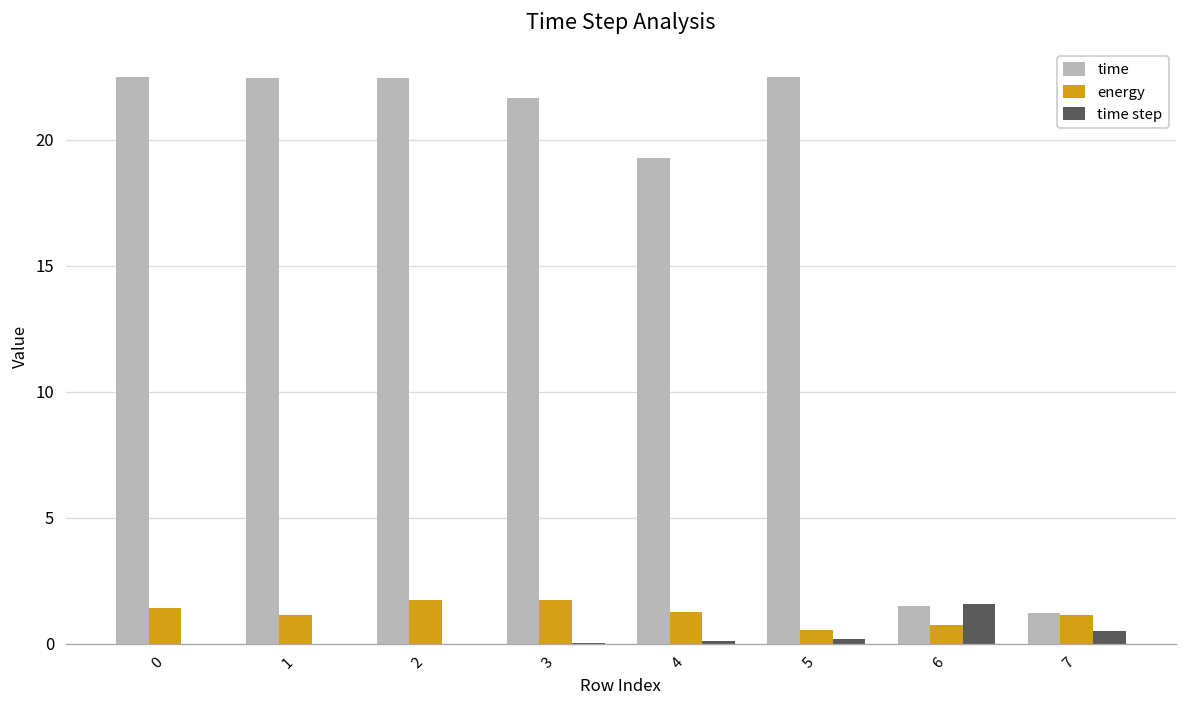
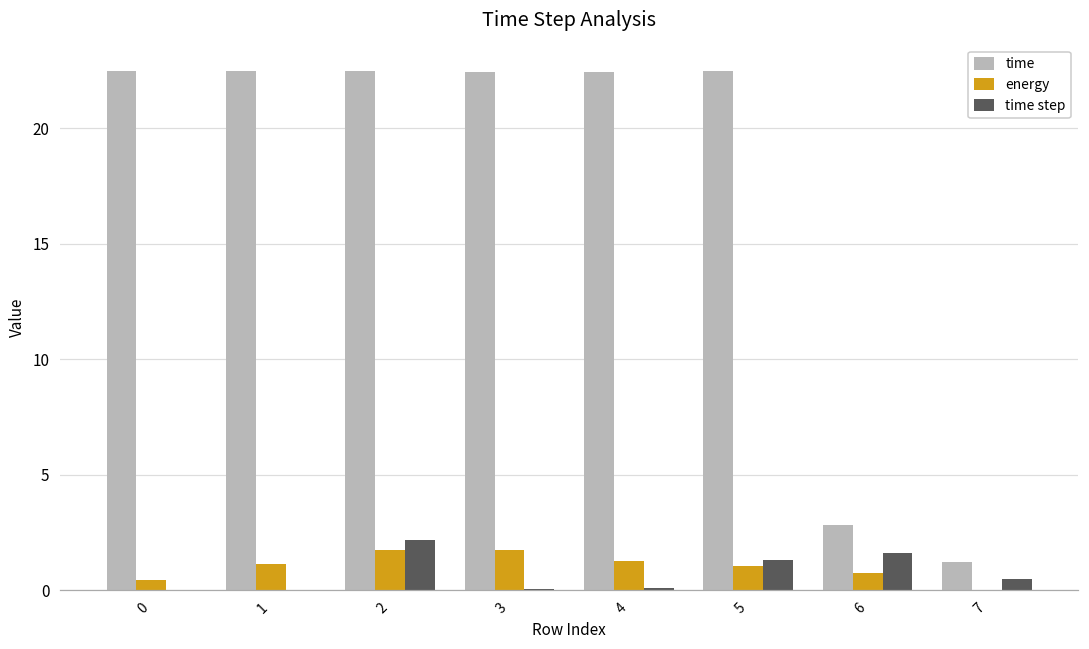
energy, 0: 1.4 -> 0.4
time step, 2: 0.0 -> 2.2
time, 3: 21.7 -> 22.4
time, 4: 19.3 -> 22.4
energy, 5: 0.6 -> 1.0
time step, 5: 0.2 -> 1.3
time, 6: 1.5 -> 2.8
energy, 7: 1.2 -> 0.0
